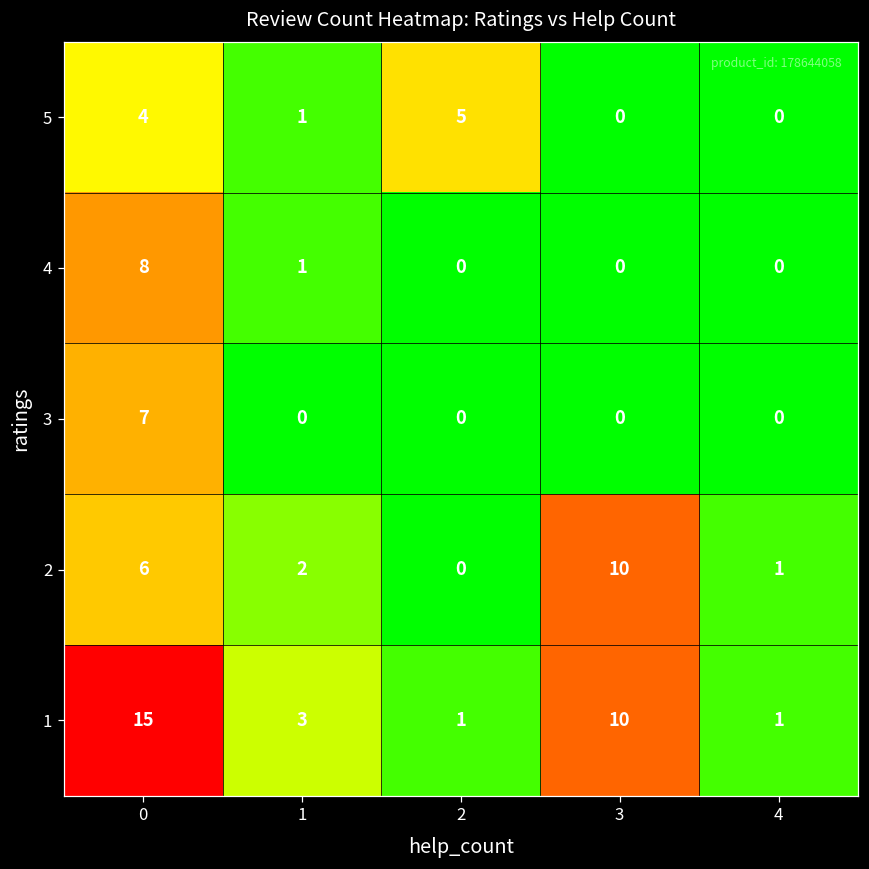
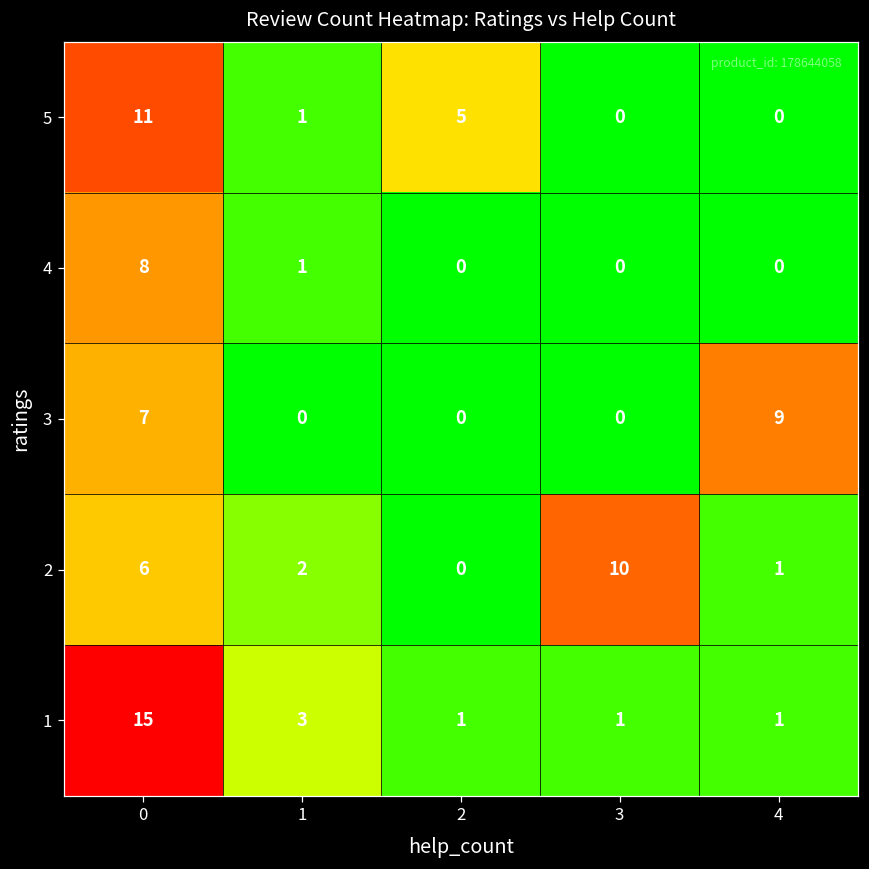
5, 0: 4 -> 11
3, 4: 0 -> 9
1, 3: 10 -> 1
